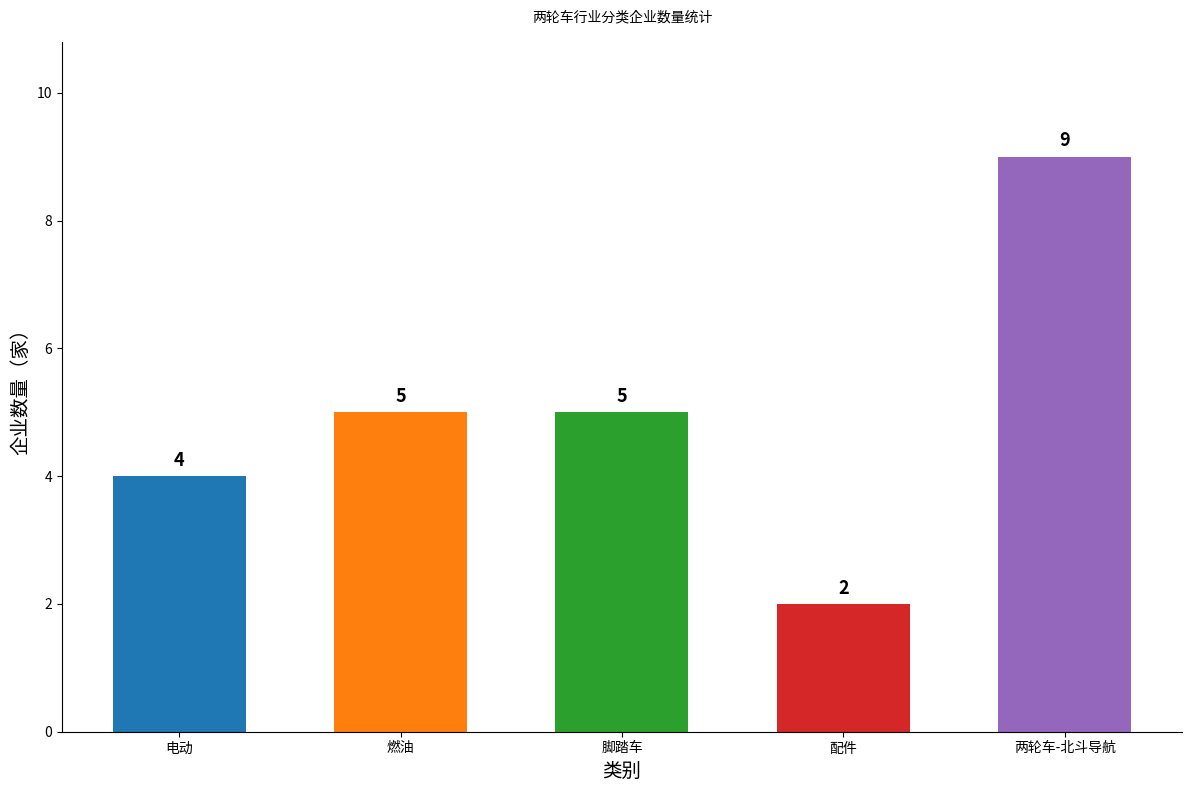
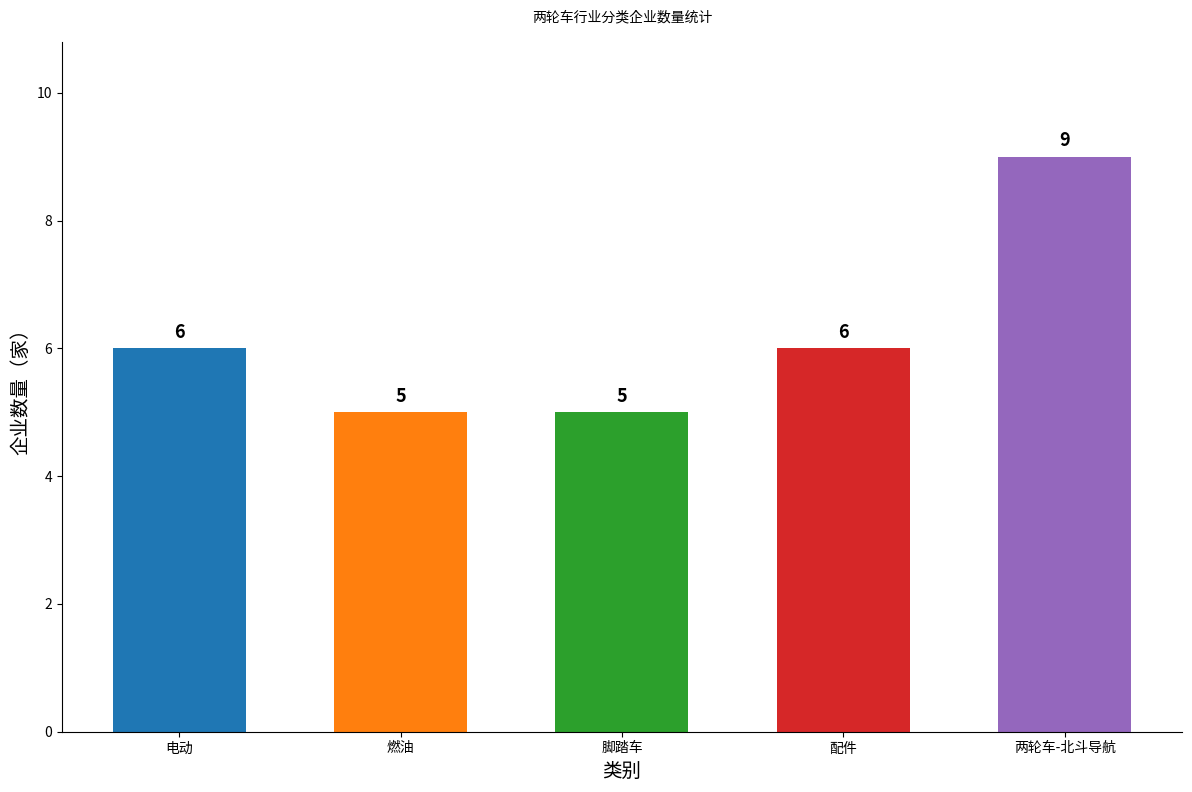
电动: 4 -> 6
配件: 2 -> 6
